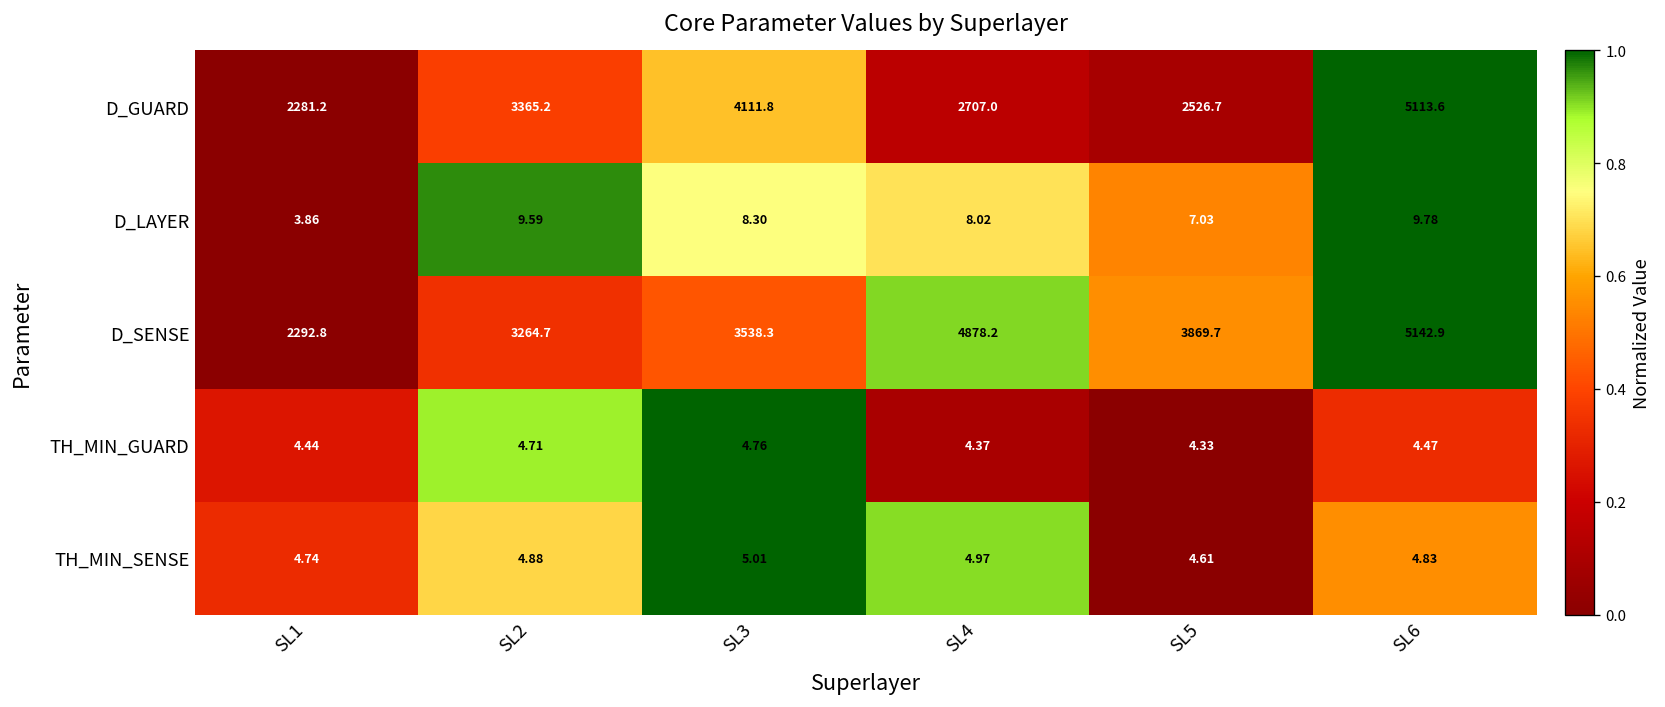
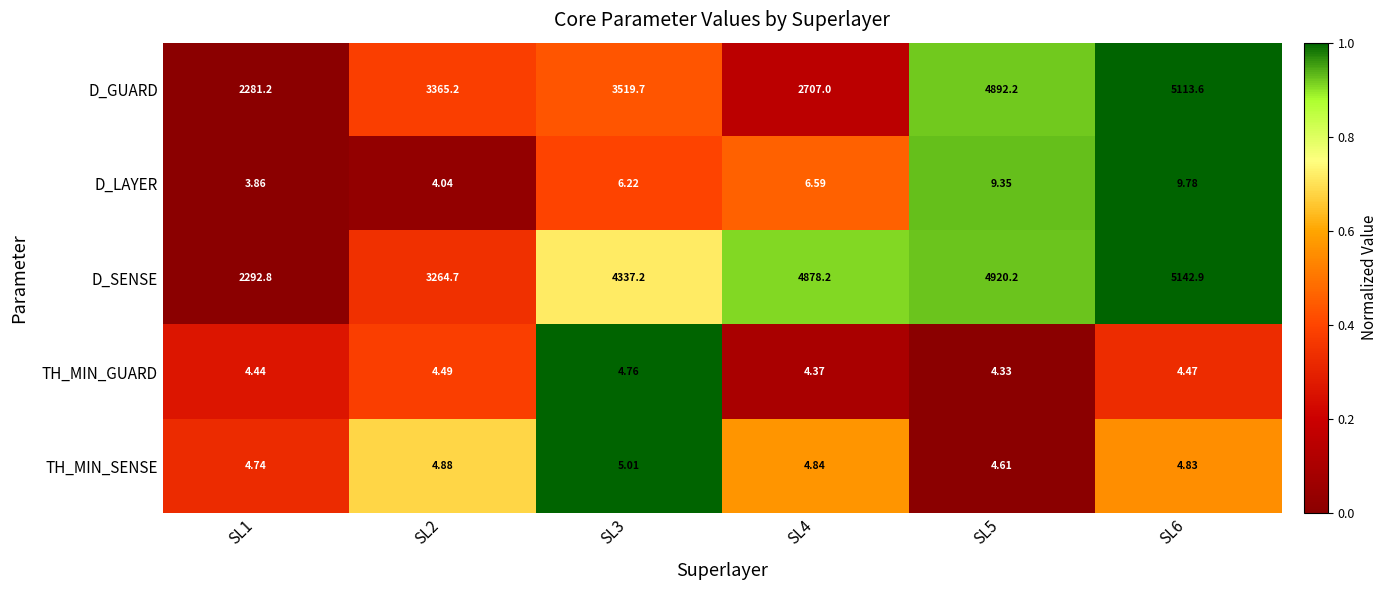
D_GUARD, SL3: 4111.8 -> 3519.7
D_GUARD, SL5: 2526.7 -> 4892.2
D_LAYER, SL2: 9.59 -> 4.04
D_LAYER, SL3: 8.30 -> 6.22
D_LAYER, SL4: 8.02 -> 6.59
D_LAYER, SL5: 7.03 -> 9.35
D_SENSE, SL3: 3538.3 -> 4337.2
D_SENSE, SL5: 3869.7 -> 4920.2
TH_MIN_GUARD, SL2: 4.71 -> 4.49
TH_MIN_SENSE, SL4: 4.97 -> 4.84
